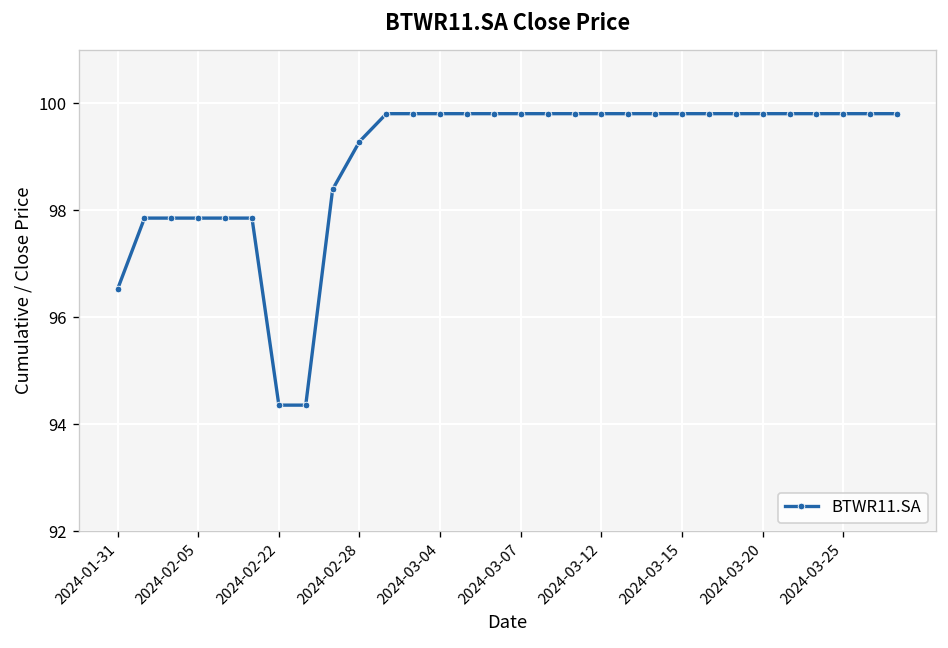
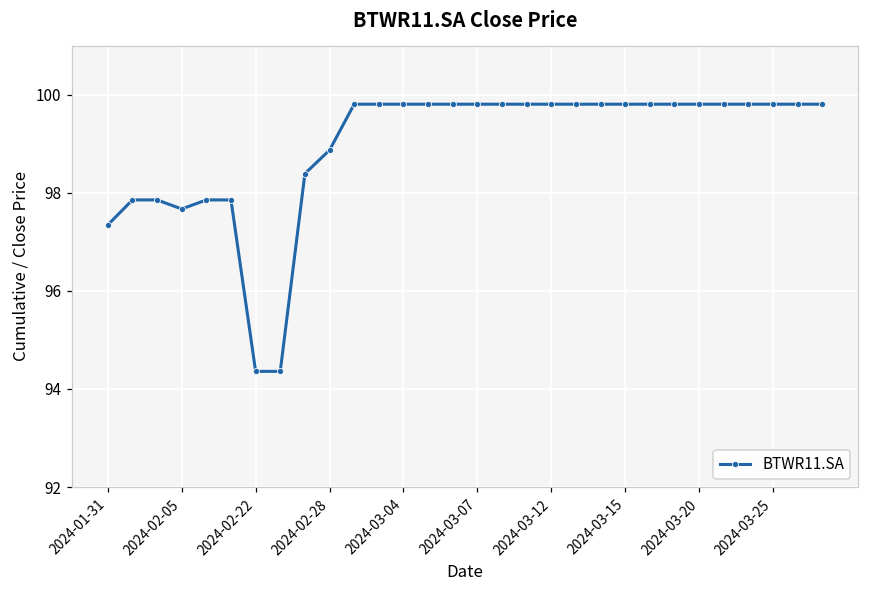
2024-01-31: 96.5 -> 97.3
2024-02-05: 97.9 -> 97.7
2024-02-28: 99.3 -> 98.9
